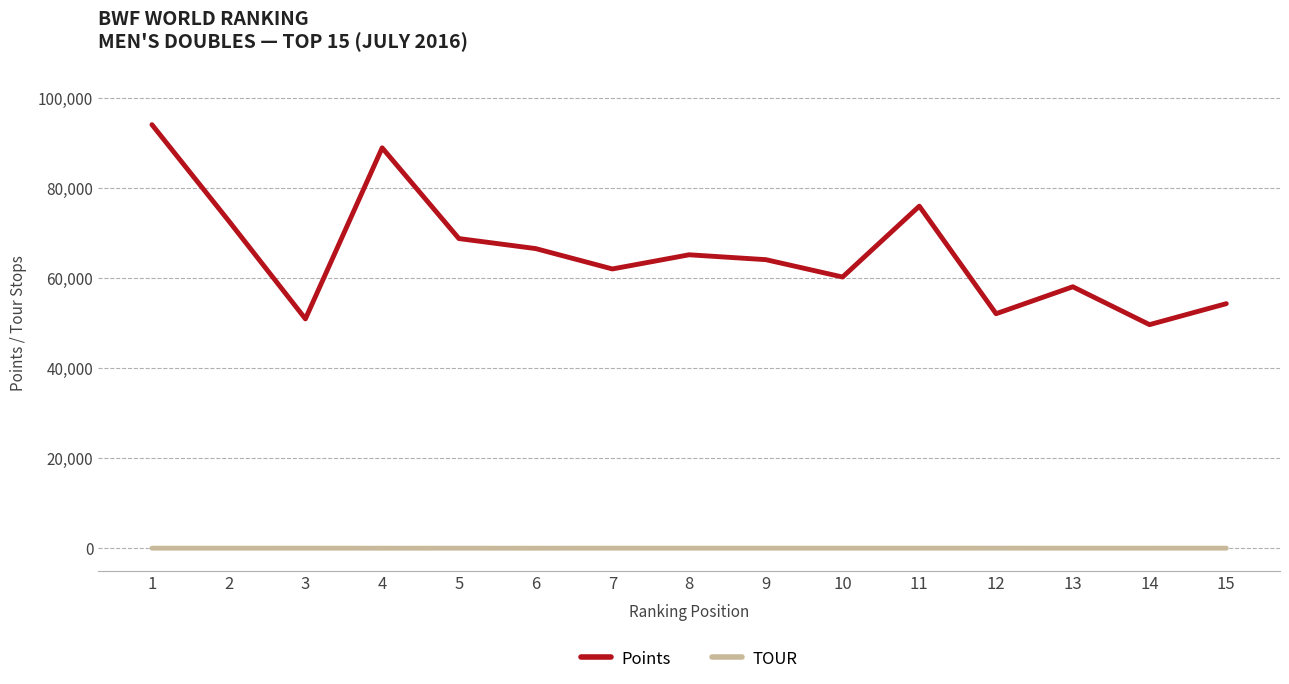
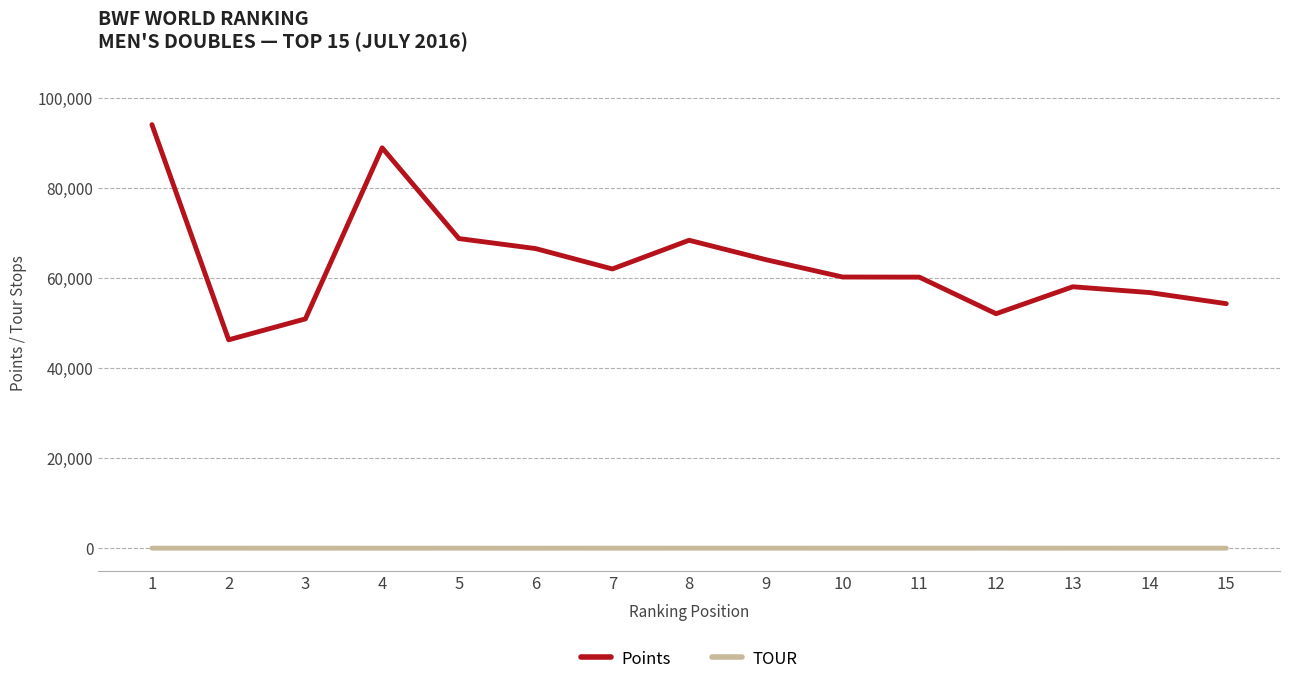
Points, 2: 73,000 -> 46,000
Points, 8: 65,000 -> 68,000
Points, 11: 76,000 -> 60,000
Points, 14: 50,000 -> 57,000
